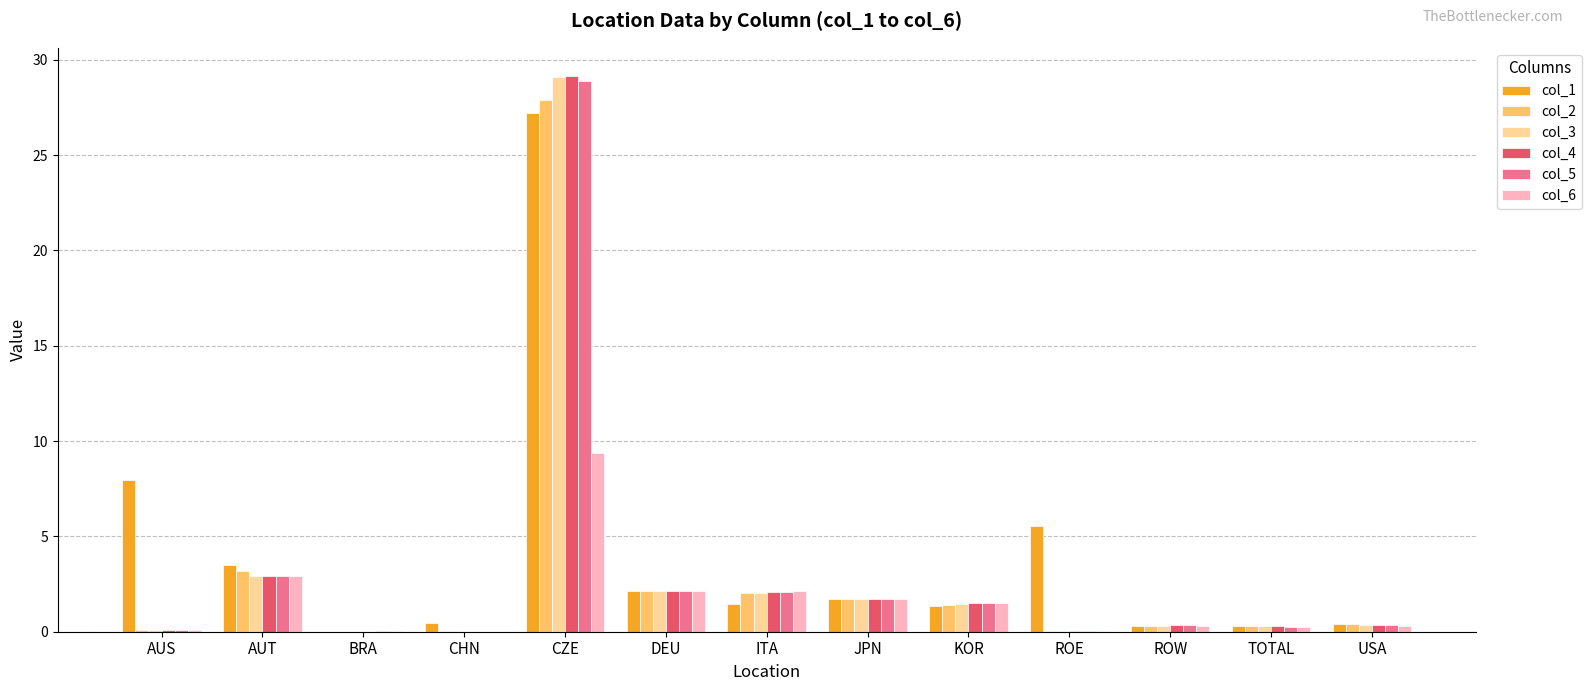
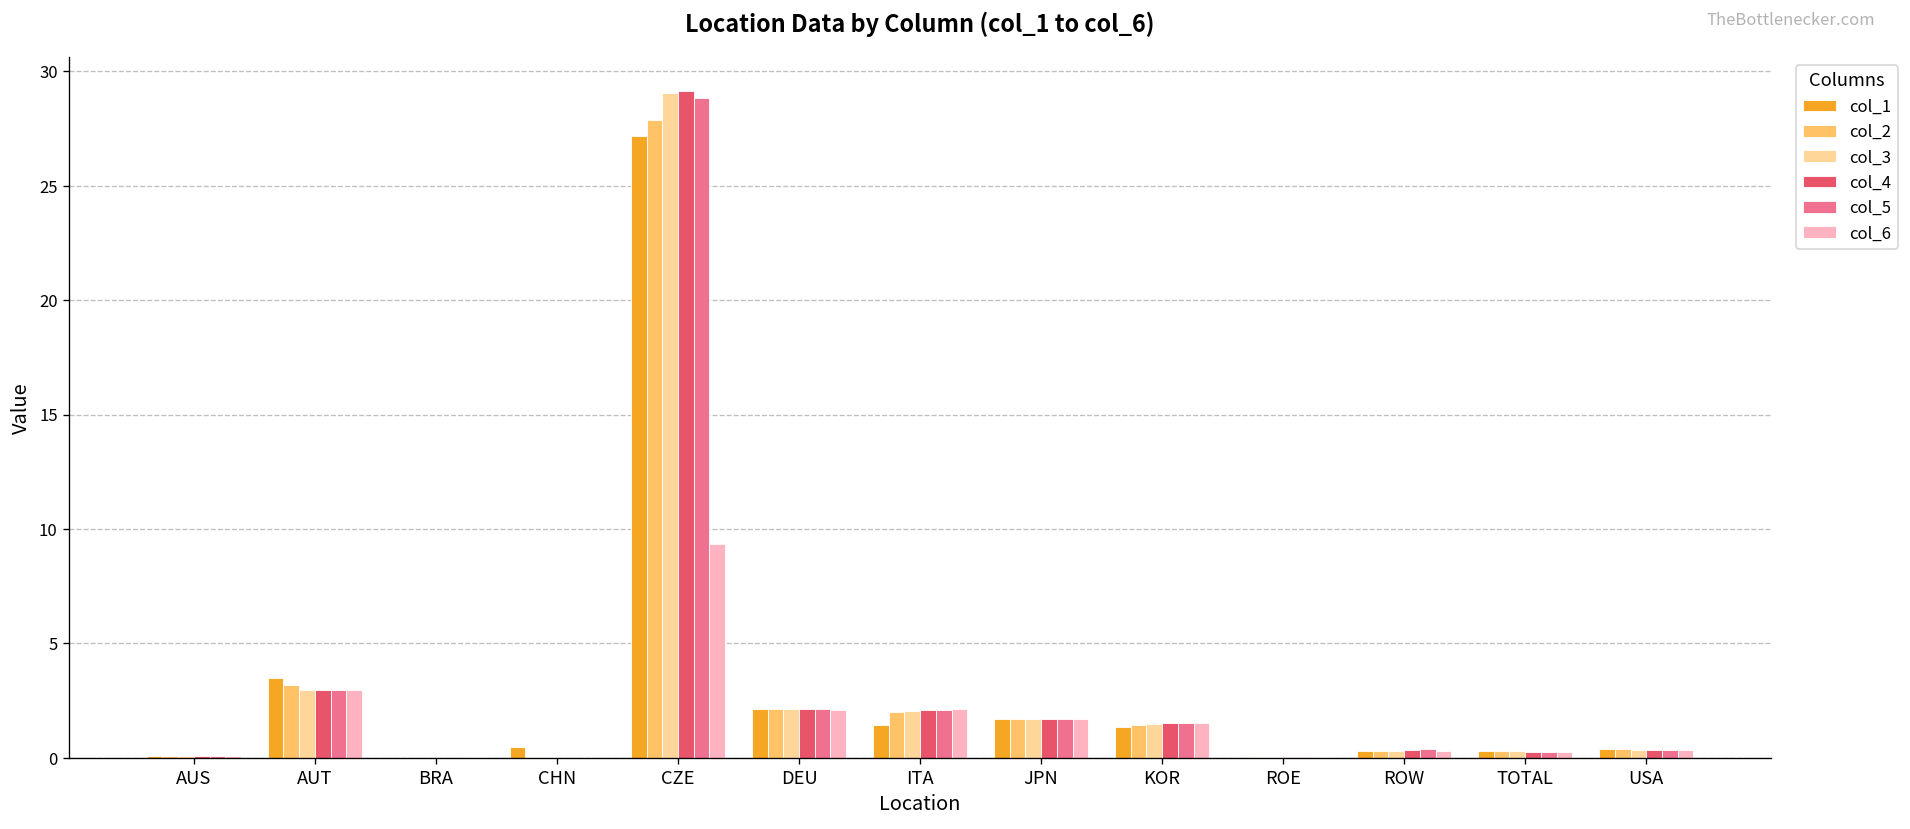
col_1, AUS: 8.0 -> 0.1
col_1, ROE: 5.5 -> 0.0
